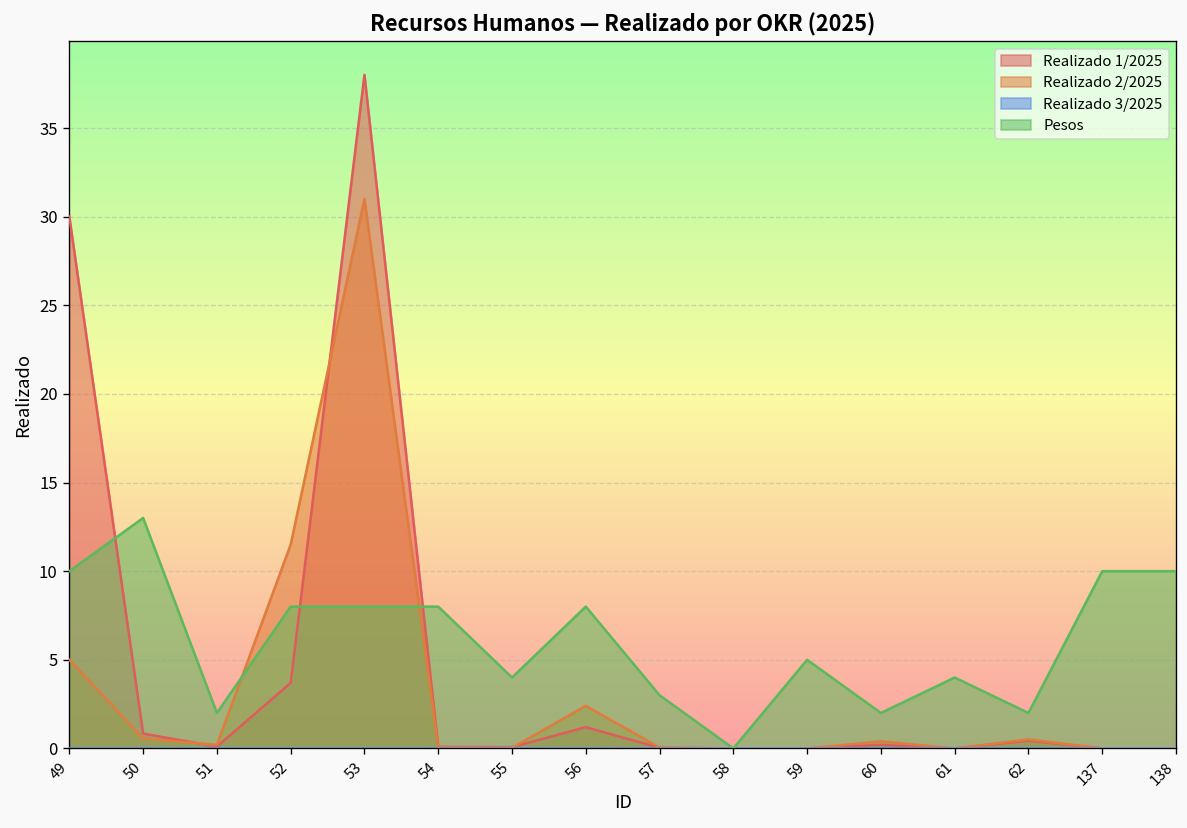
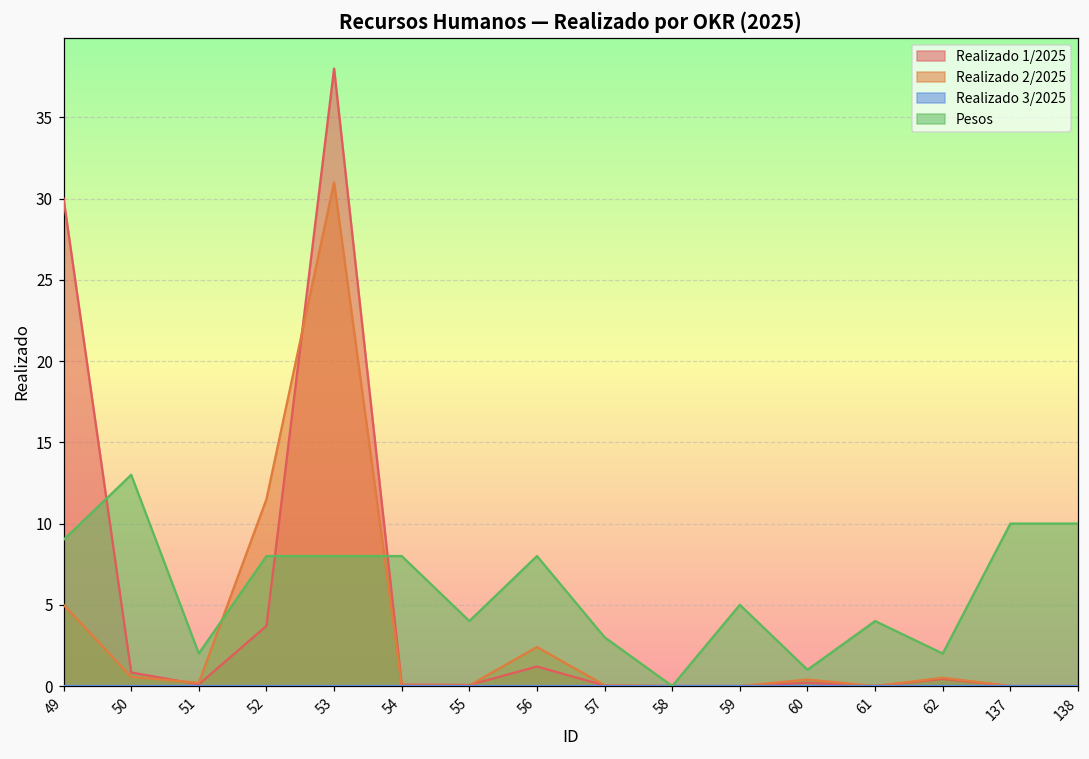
Pesos, 49: 10 -> 9
Pesos, 60: 2 -> 1
